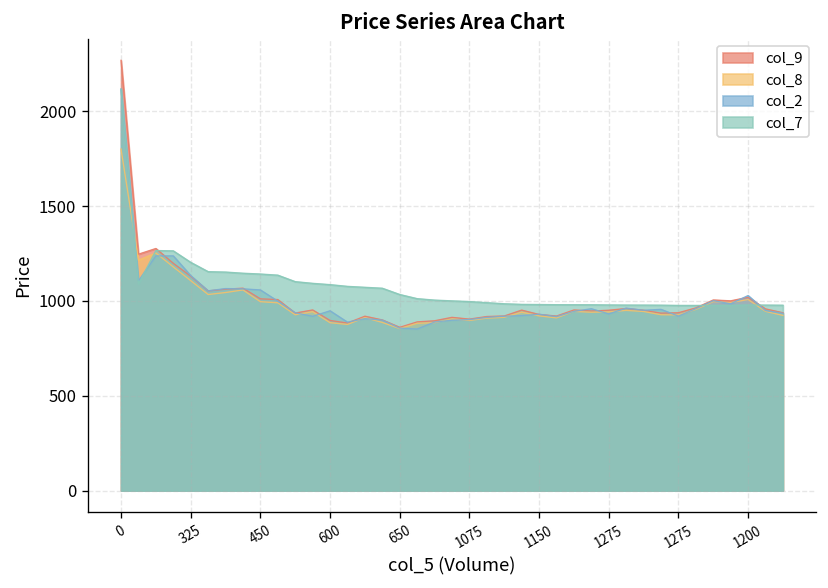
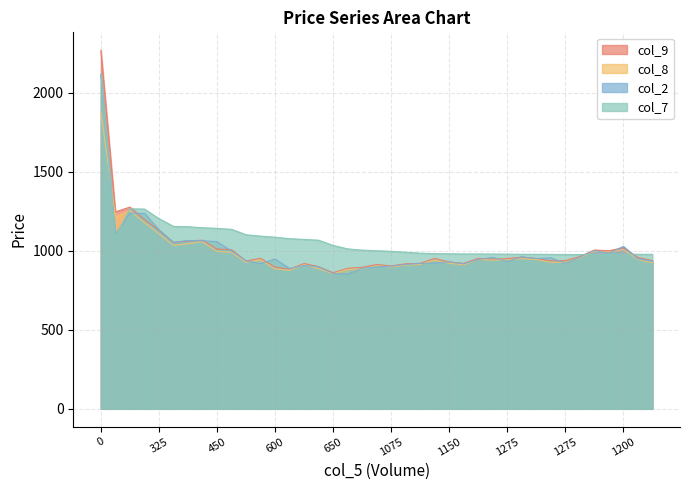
col_8, 0: 1800 -> 1880
